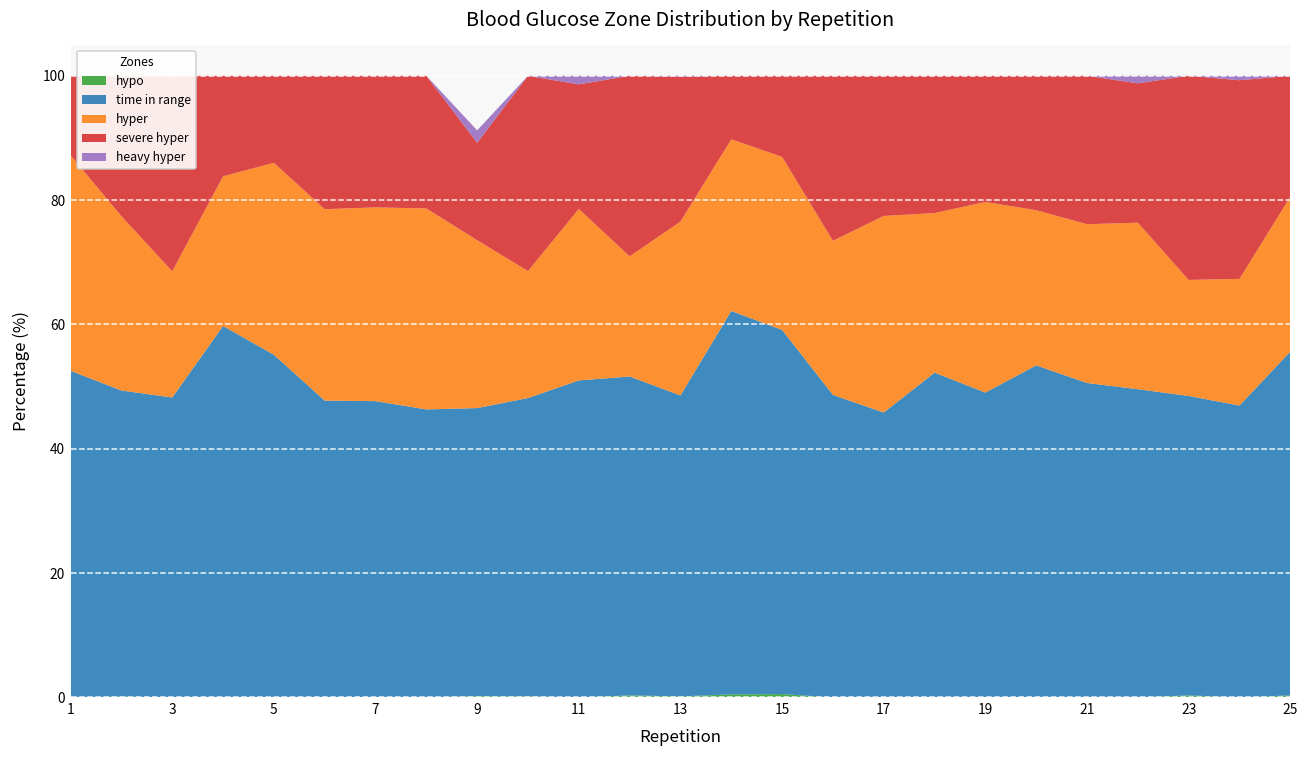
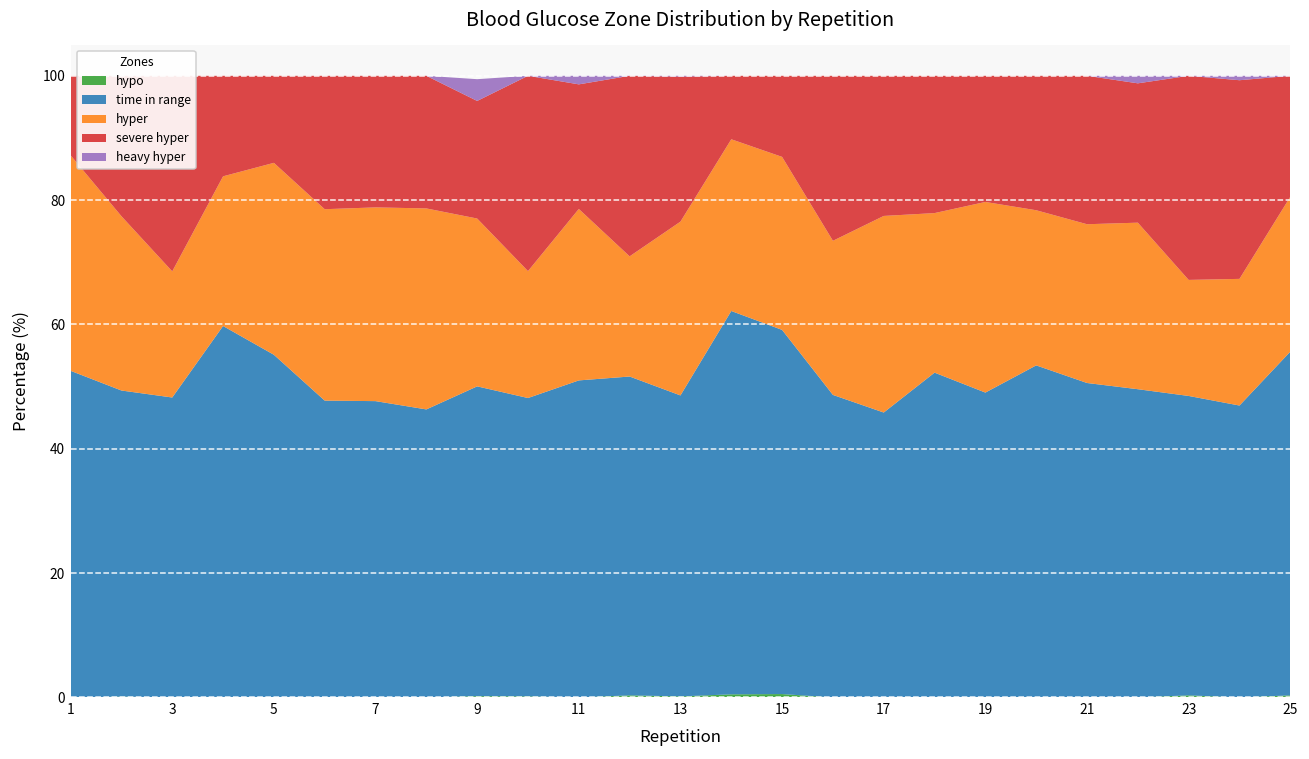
time in range, 9: 46 -> 50
severe hyper, 9: 16 -> 19
heavy hyper, 9: 2 -> 4
